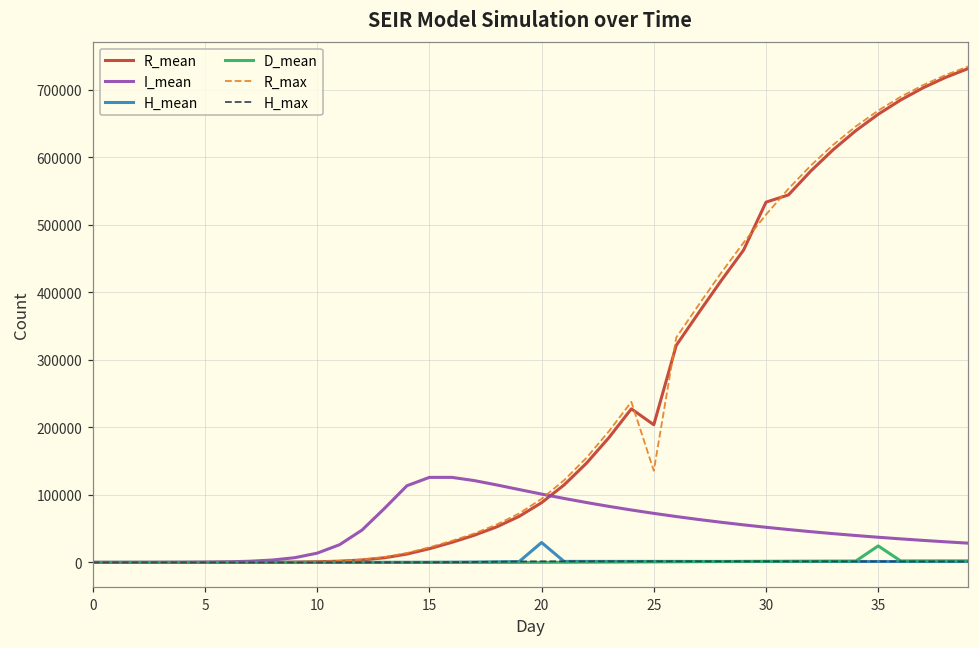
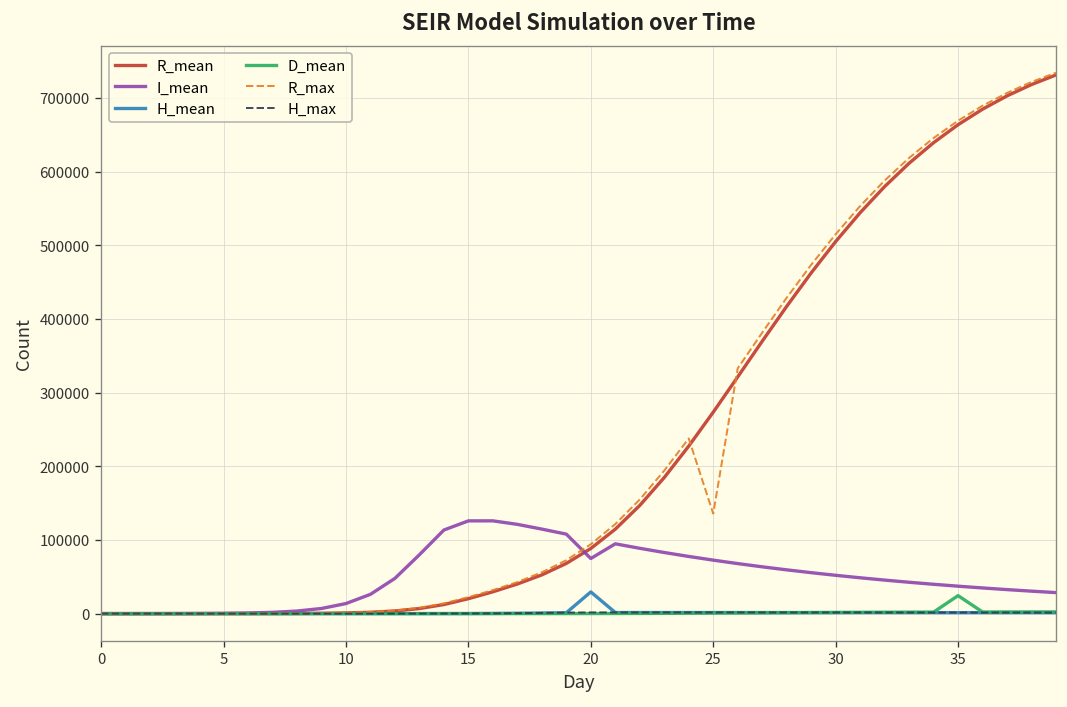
I_mean, 20: 100000 -> 70000
R_mean, 25: 200000 -> 270000
R_mean, 30: 530000 -> 510000
